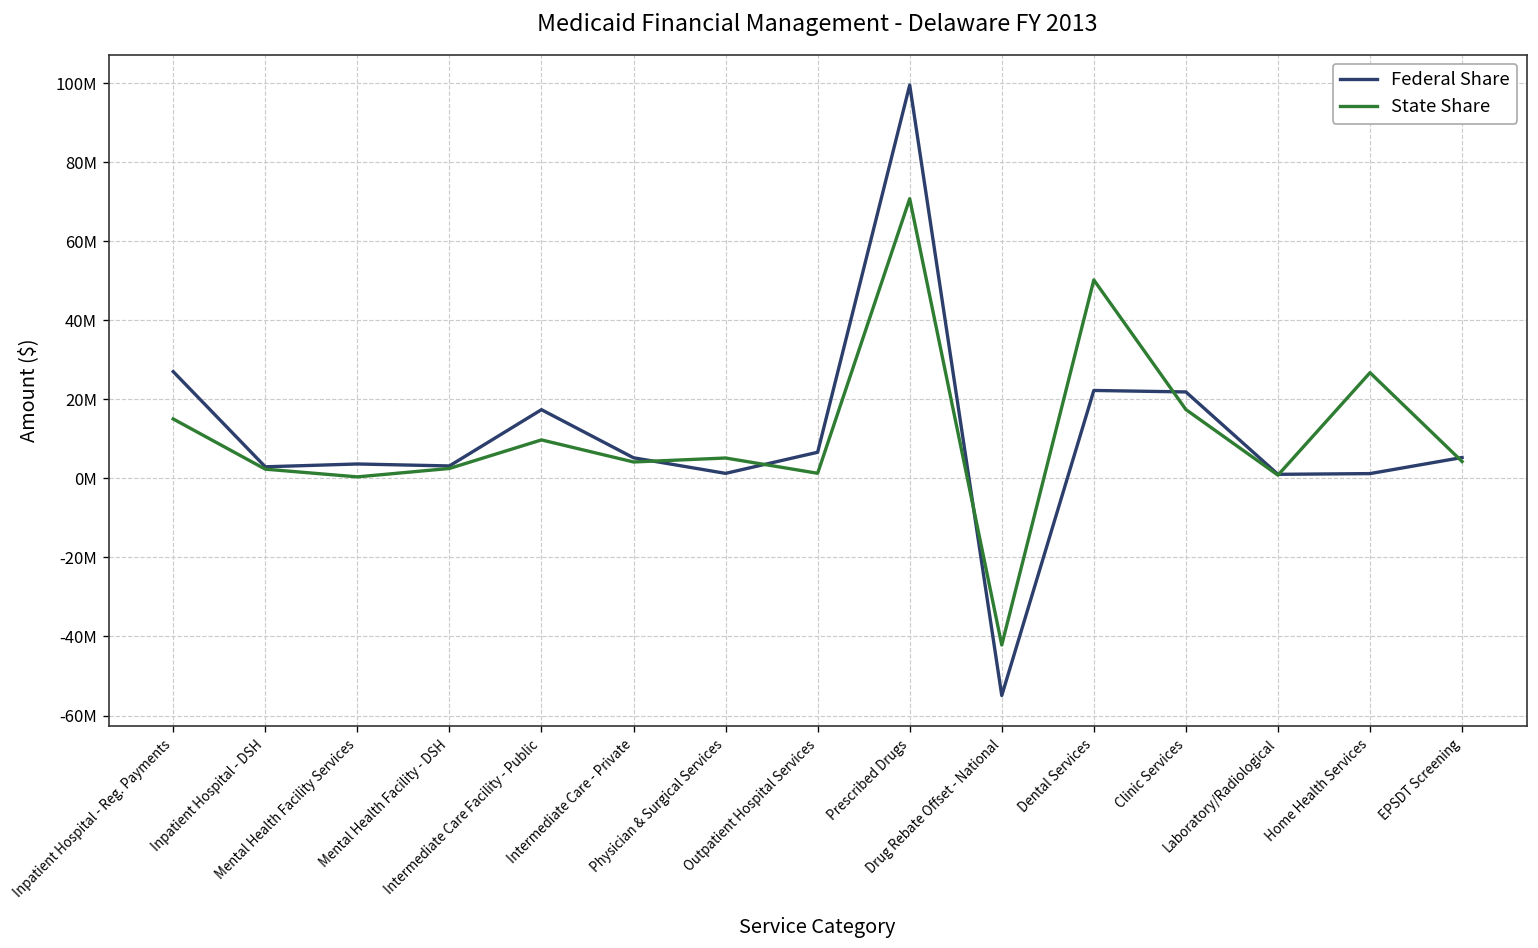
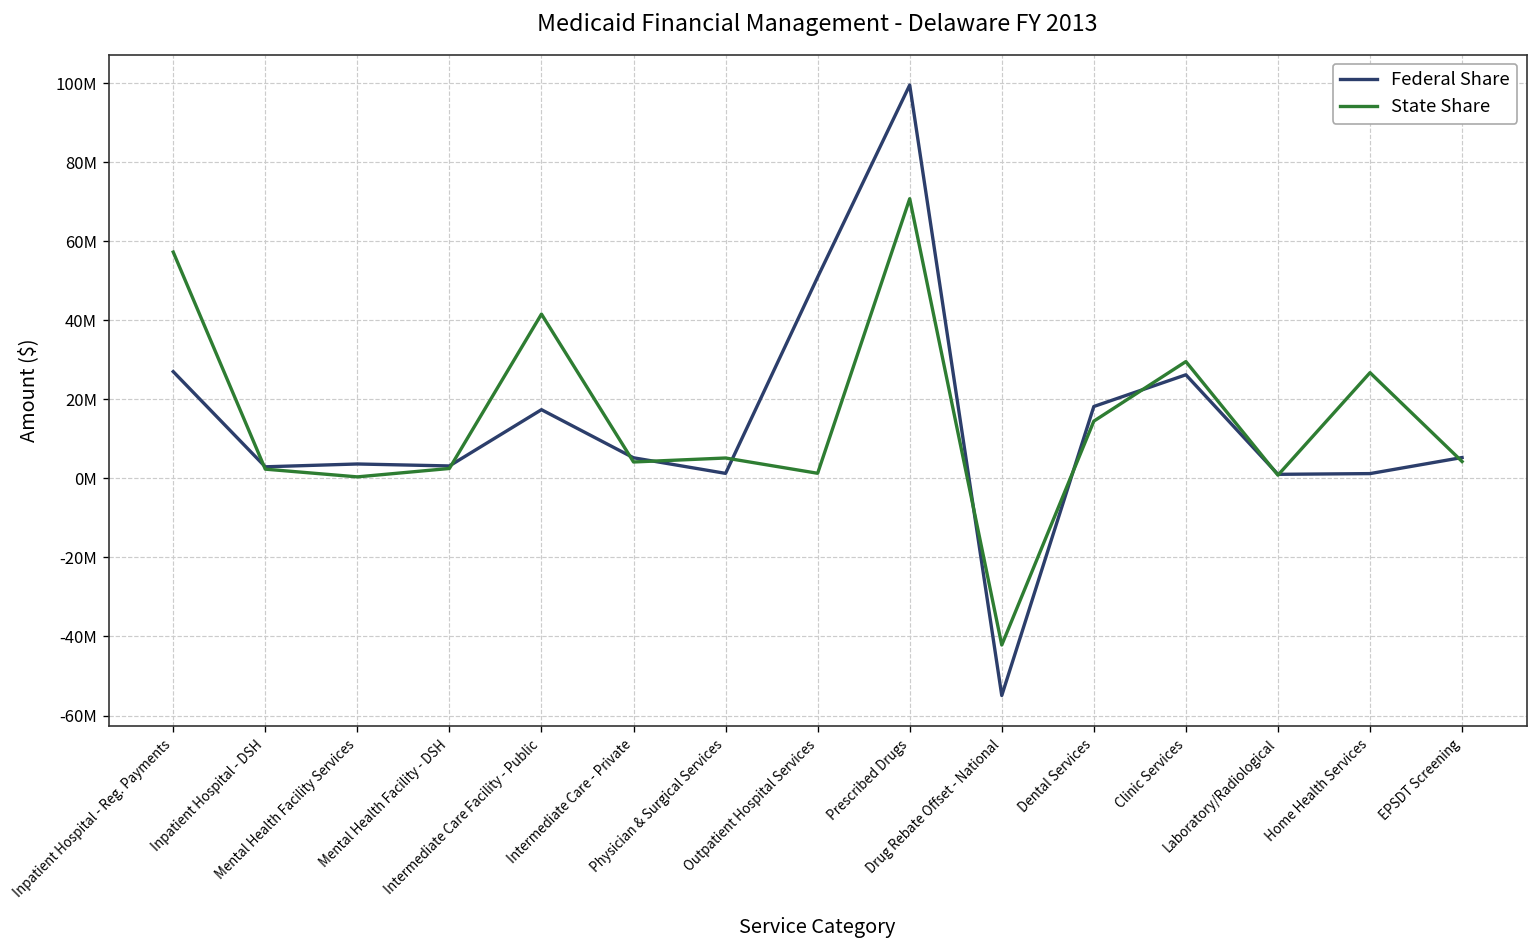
State Share, Inpatient Hospital - Reg. Payments: 15000000 -> 57000000
State Share, Intermediate Care Facility - Public: 10000000 -> 42000000
Federal Share, Outpatient Hospital Services: 7000000 -> 51000000
Federal Share, Dental Services: 22000000 -> 18000000
State Share, Dental Services: 50000000 -> 14000000
Federal Share, Clinic Services: 22000000 -> 26000000
State Share, Clinic Services: 17000000 -> 30000000
